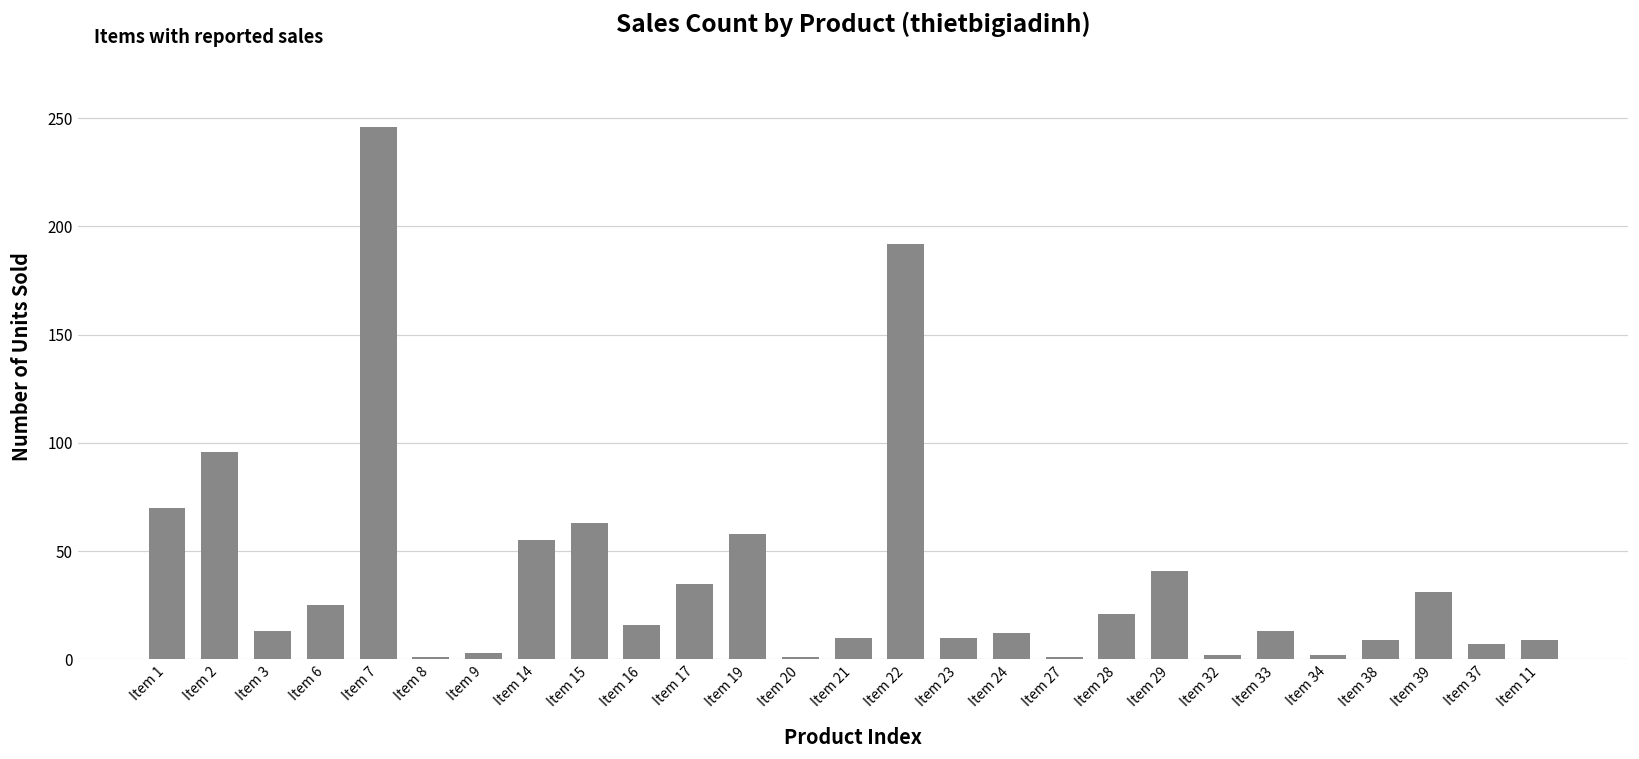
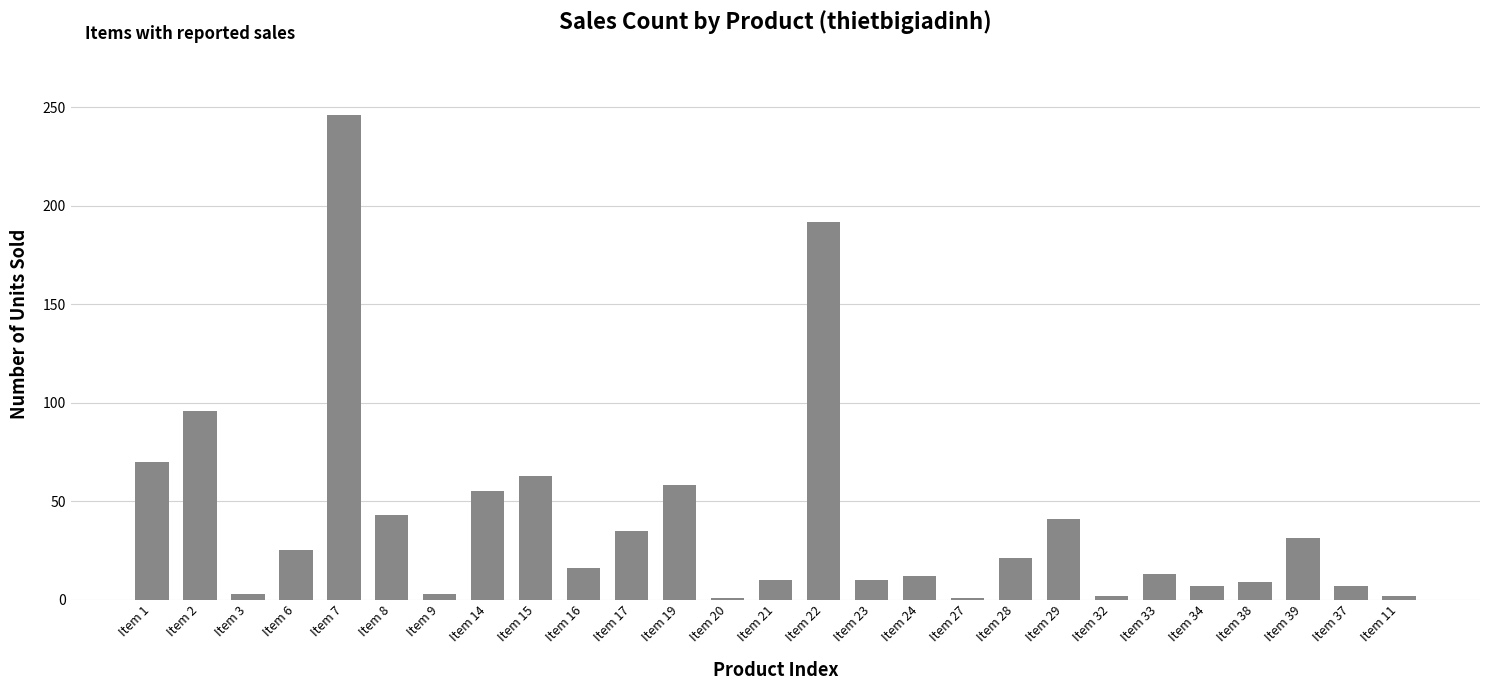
Item 3: 13 -> 3
Item 8: 1 -> 43
Item 34: 2 -> 7
Item 11: 9 -> 2
